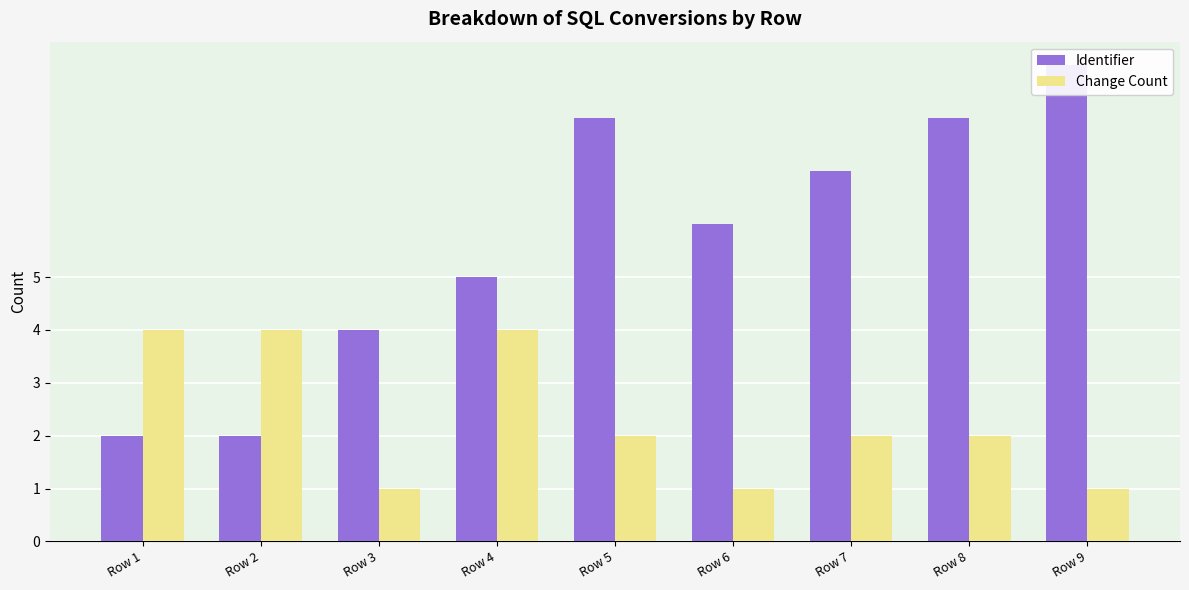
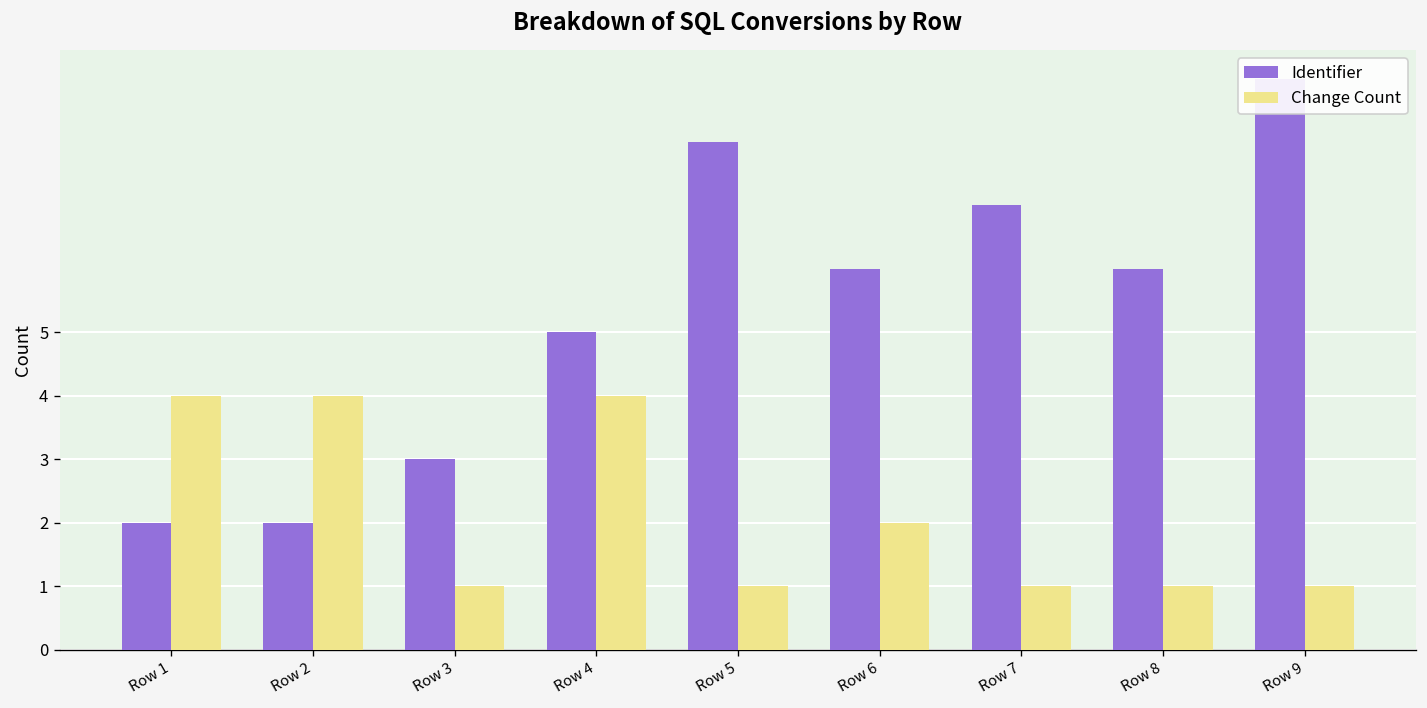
Identifier, Row 3: 4 -> 3
Change Count, Row 5: 2 -> 1
Change Count, Row 6: 1 -> 2
Change Count, Row 7: 2 -> 1
Identifier, Row 8: 8 -> 6
Change Count, Row 8: 2 -> 1
